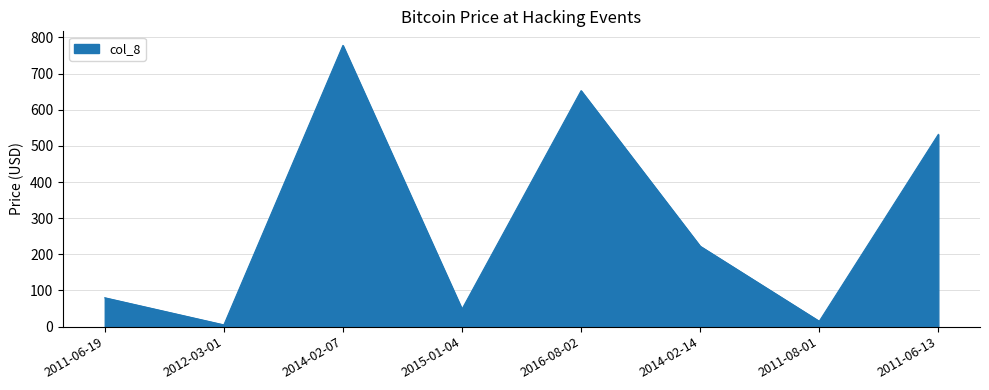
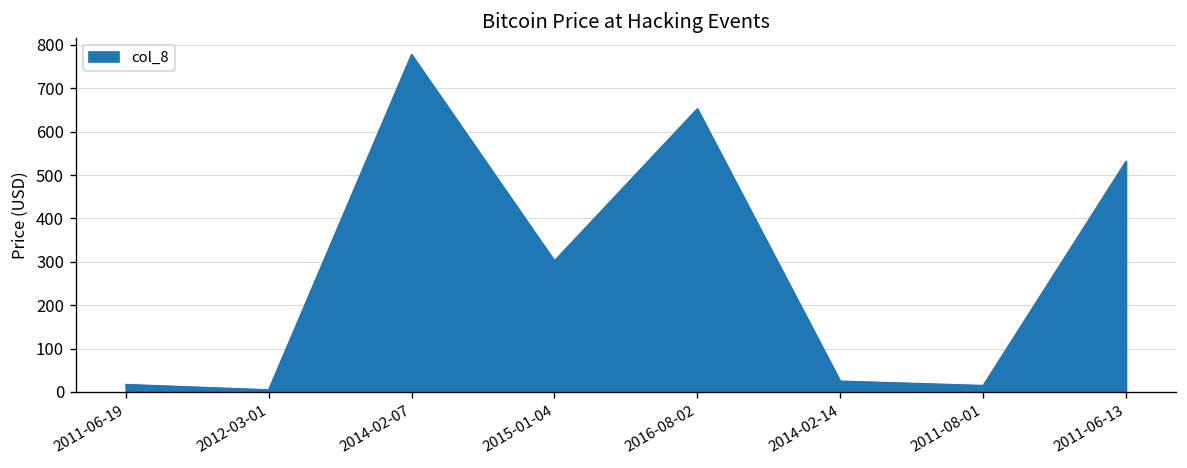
2011-06-19: 80 -> 20
2015-01-04: 50 -> 300
2014-02-14: 220 -> 20
